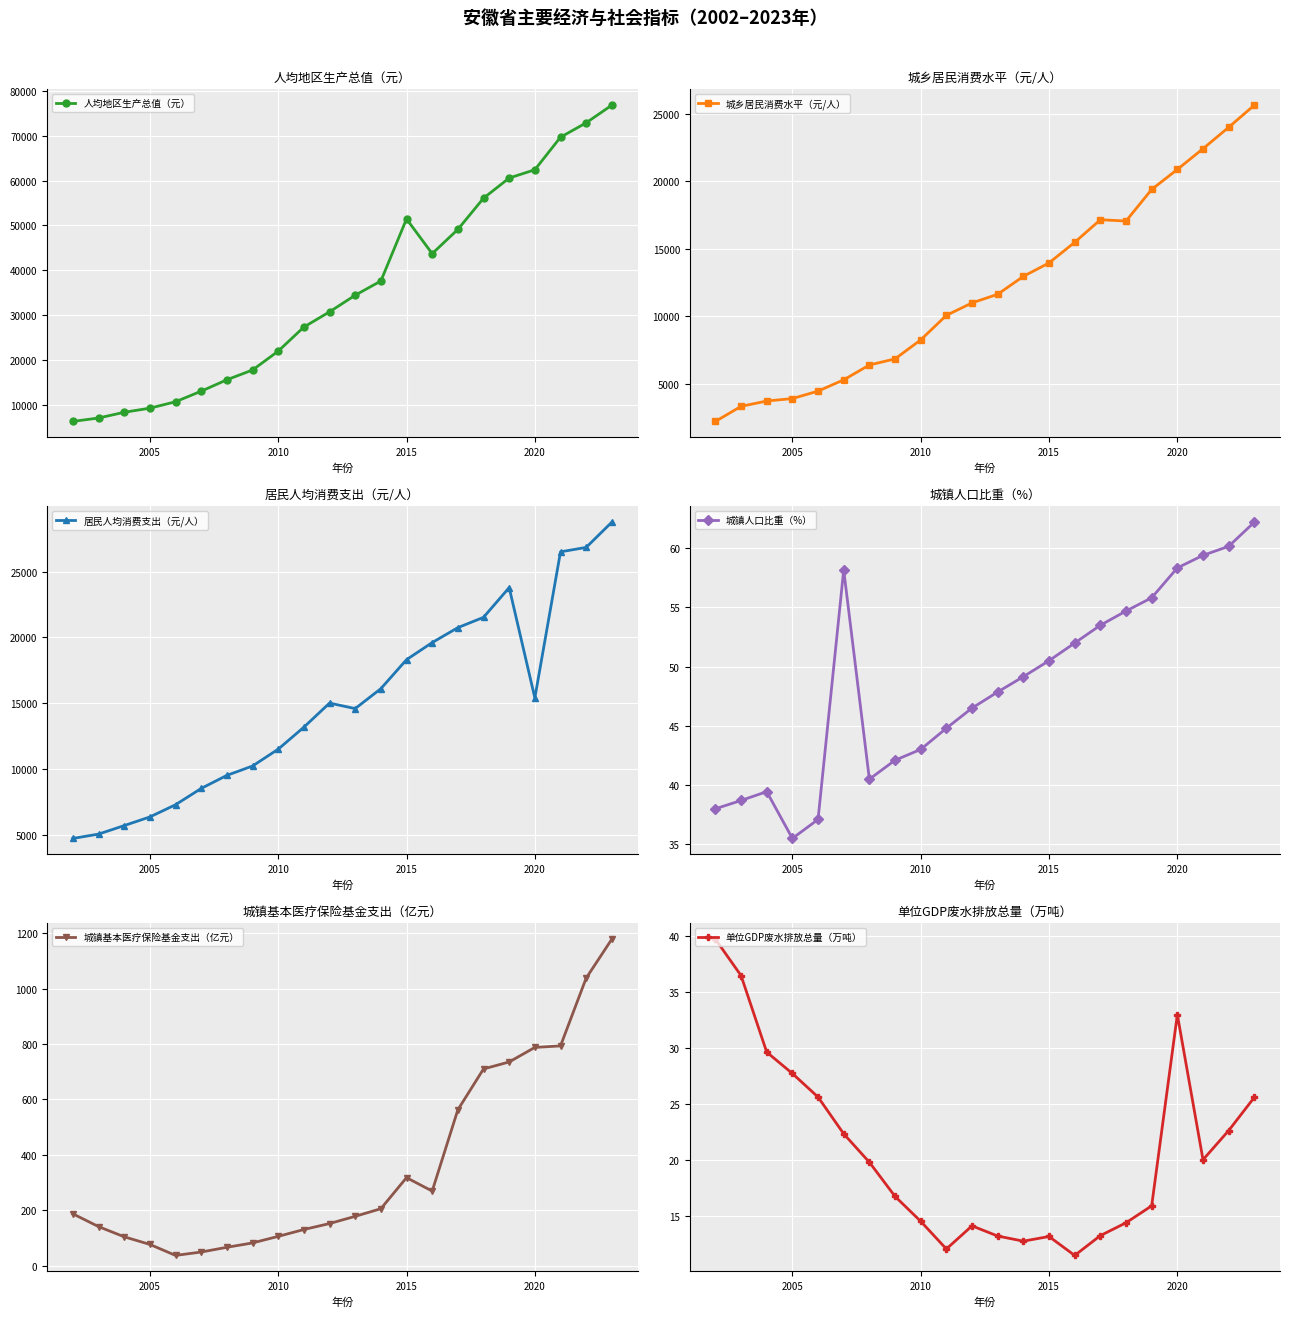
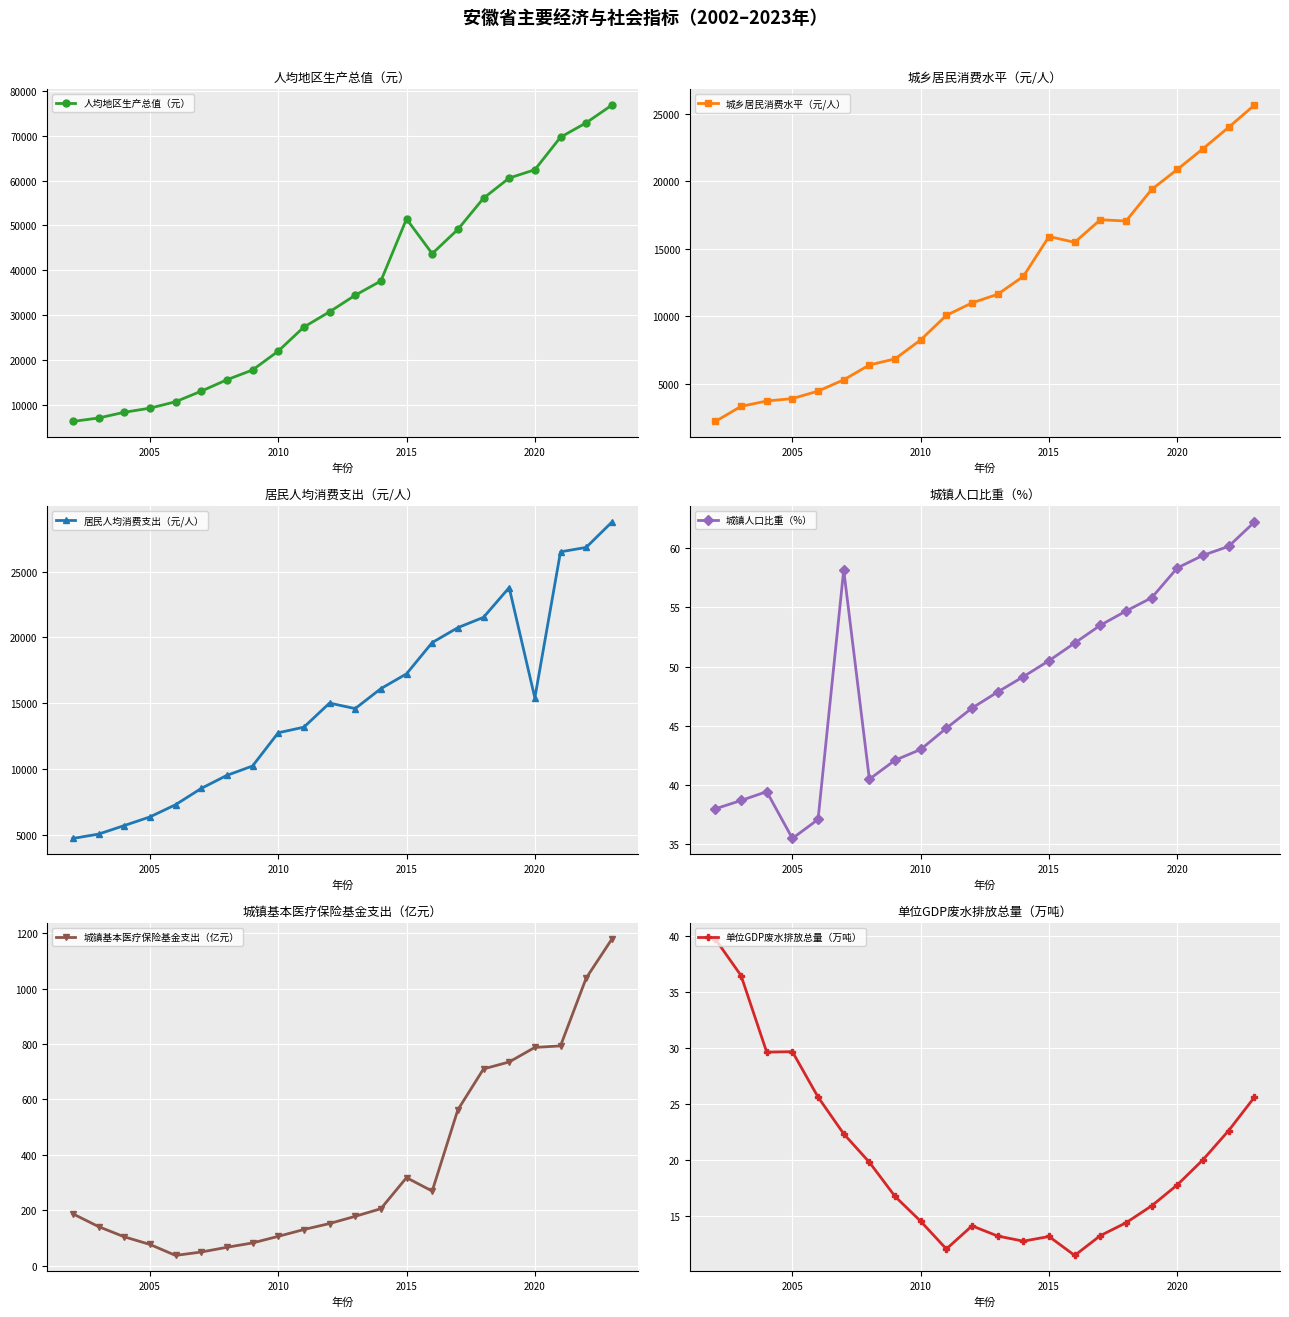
城乡居民消费水平（元/人）, 2015: 13900 -> 15900
居民人均消费支出（元/人）, 2010: 11500 -> 12800
居民人均消费支出（元/人）, 2015: 18300 -> 17200
单位GDP废水排放总量（万吨）, 2005: 27.7 -> 29.7
单位GDP废水排放总量（万吨）, 2020: 33.0 -> 17.8
